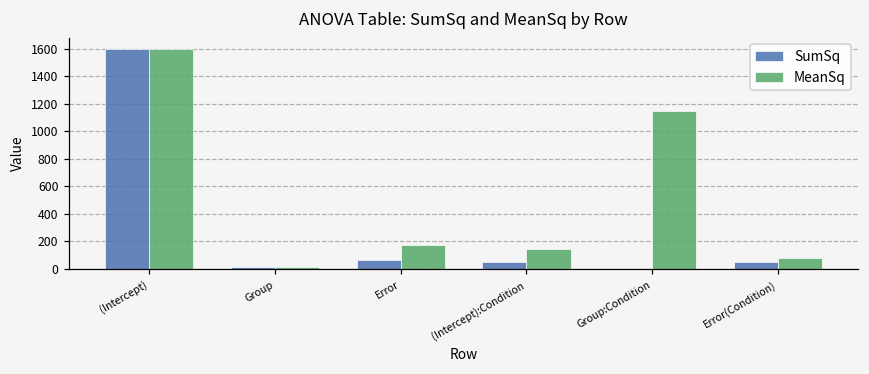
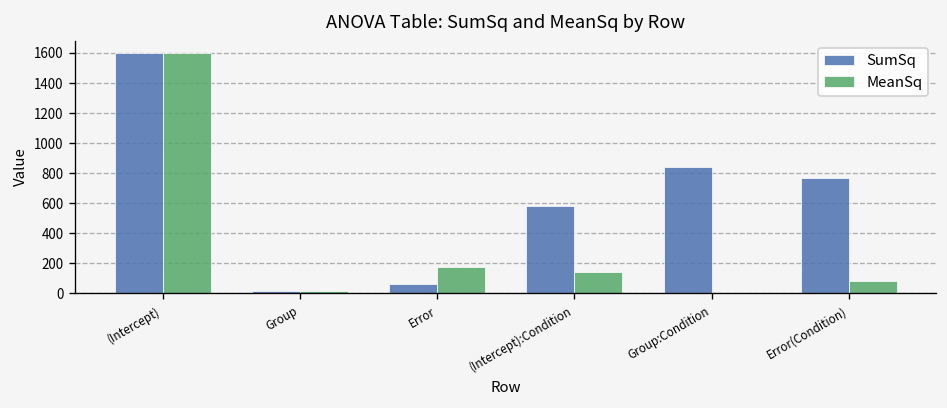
SumSq, (Intercept):Condition: 50 -> 580
SumSq, Group:Condition: 0 -> 840
MeanSq, Group:Condition: 1150 -> 0
SumSq, Error(Condition): 50 -> 770
